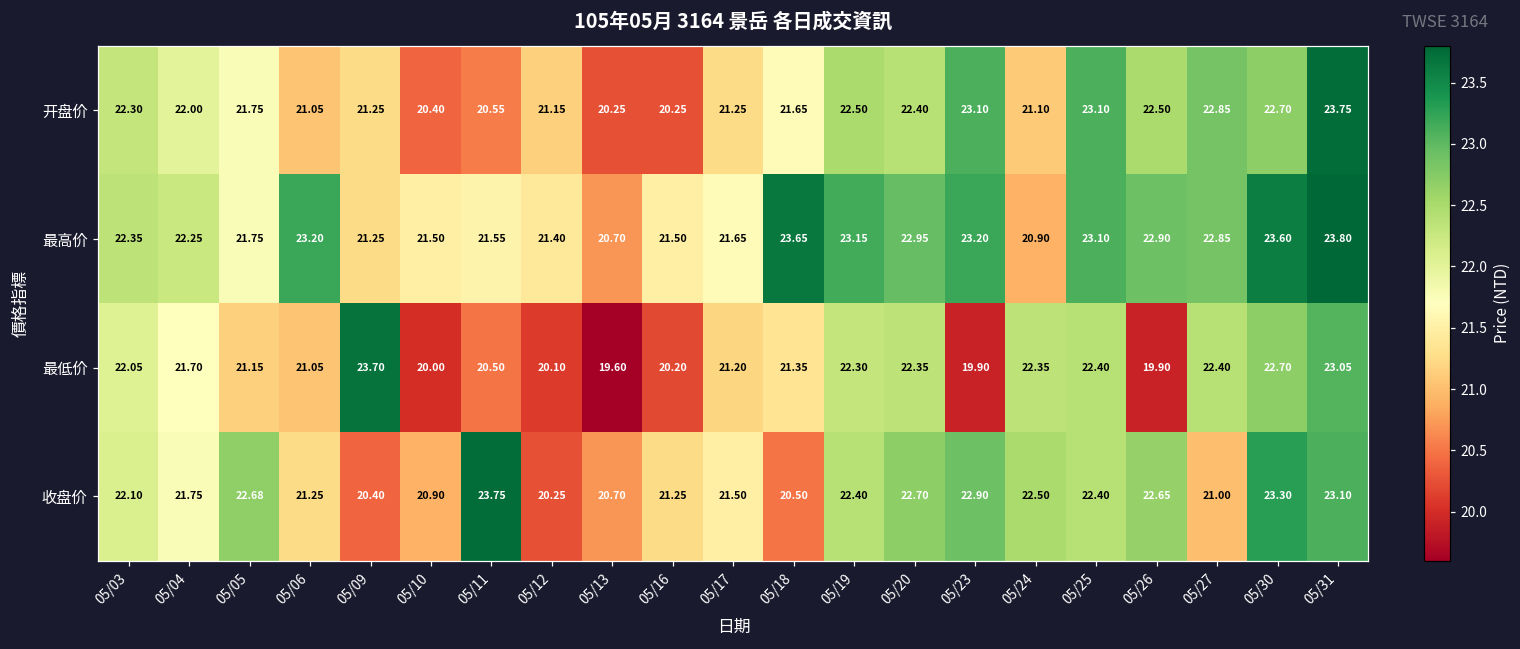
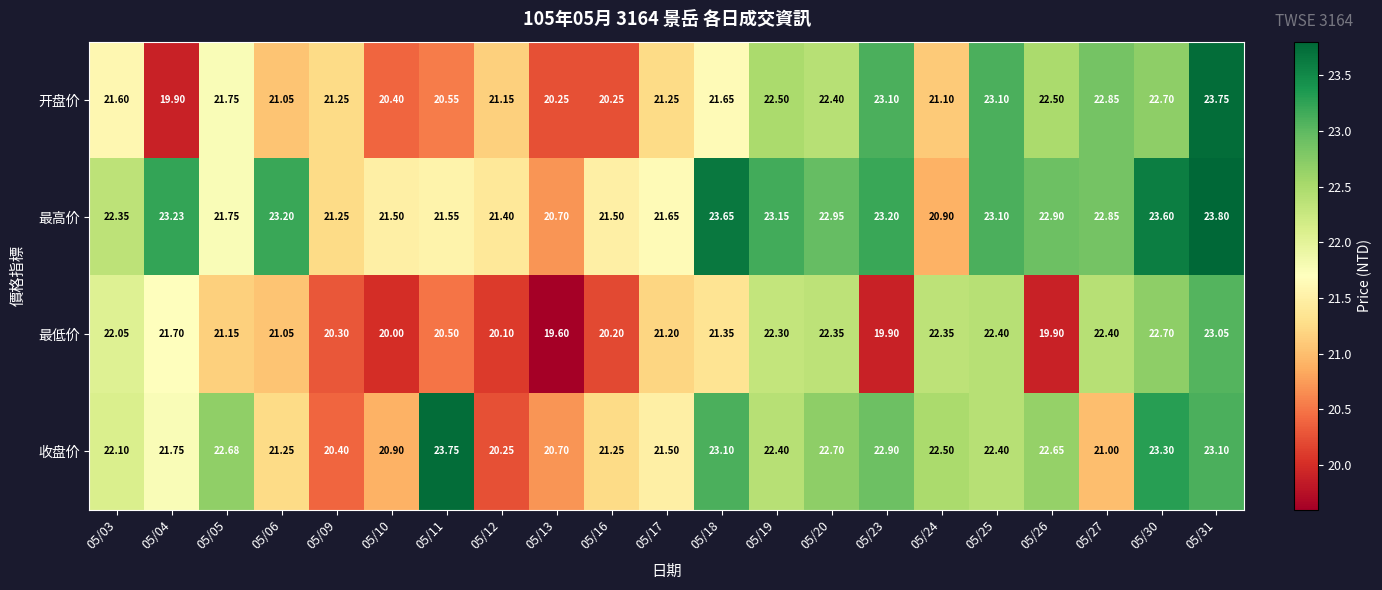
开盘价, 05/03: 22.30 -> 21.60
开盘价, 05/04: 22.00 -> 19.90
最高价, 05/04: 22.25 -> 23.23
最低价, 05/09: 23.70 -> 20.30
收盘价, 05/18: 20.50 -> 23.10
